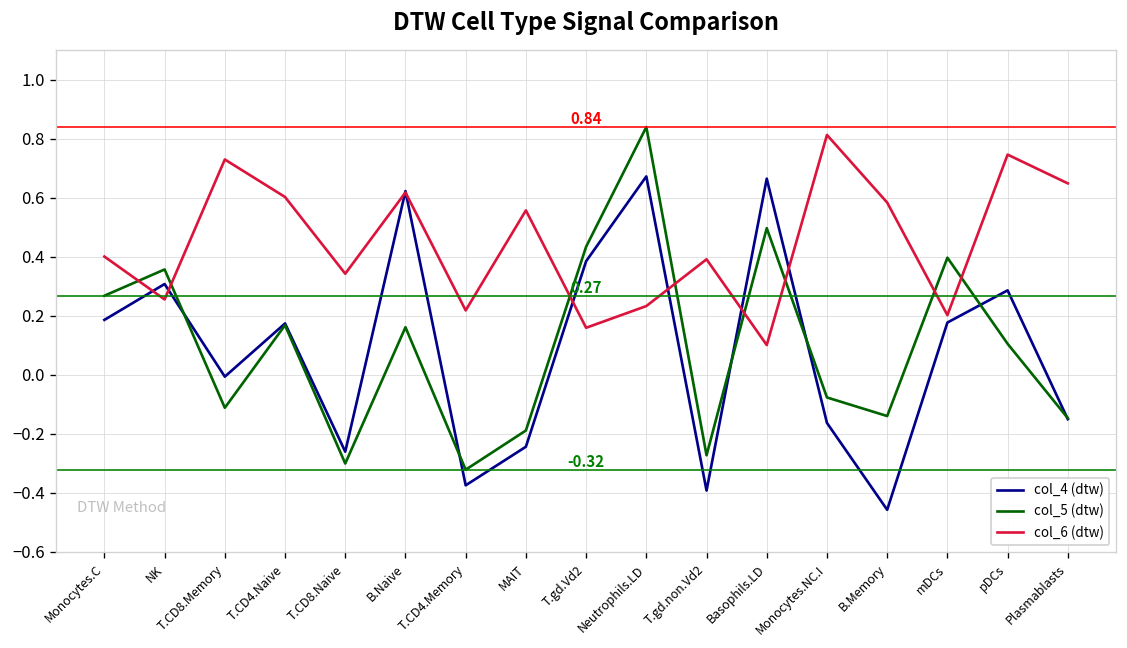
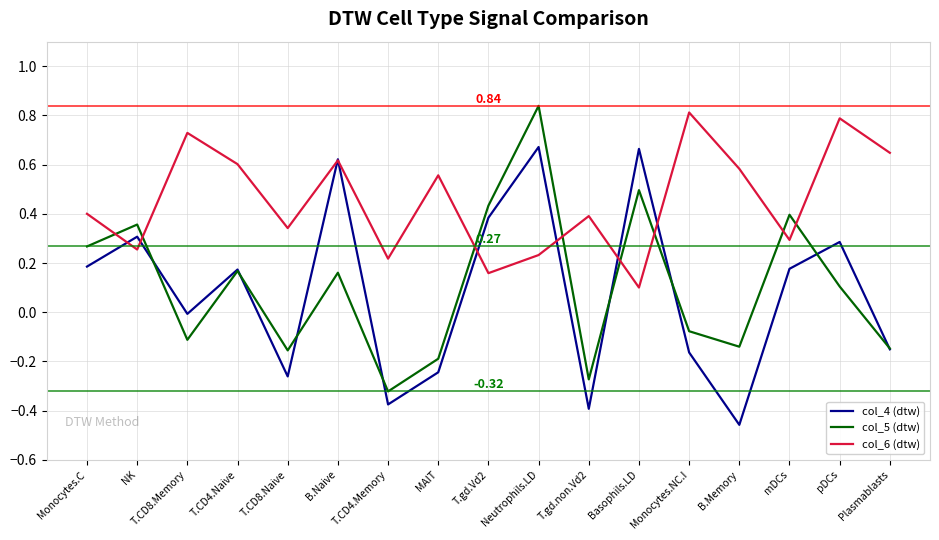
col_5 (dtw), T.CD8.Naive: -0.30 -> -0.15
col_6 (dtw), mDCs: 0.20 -> 0.29
col_6 (dtw), pDCs: 0.75 -> 0.79
